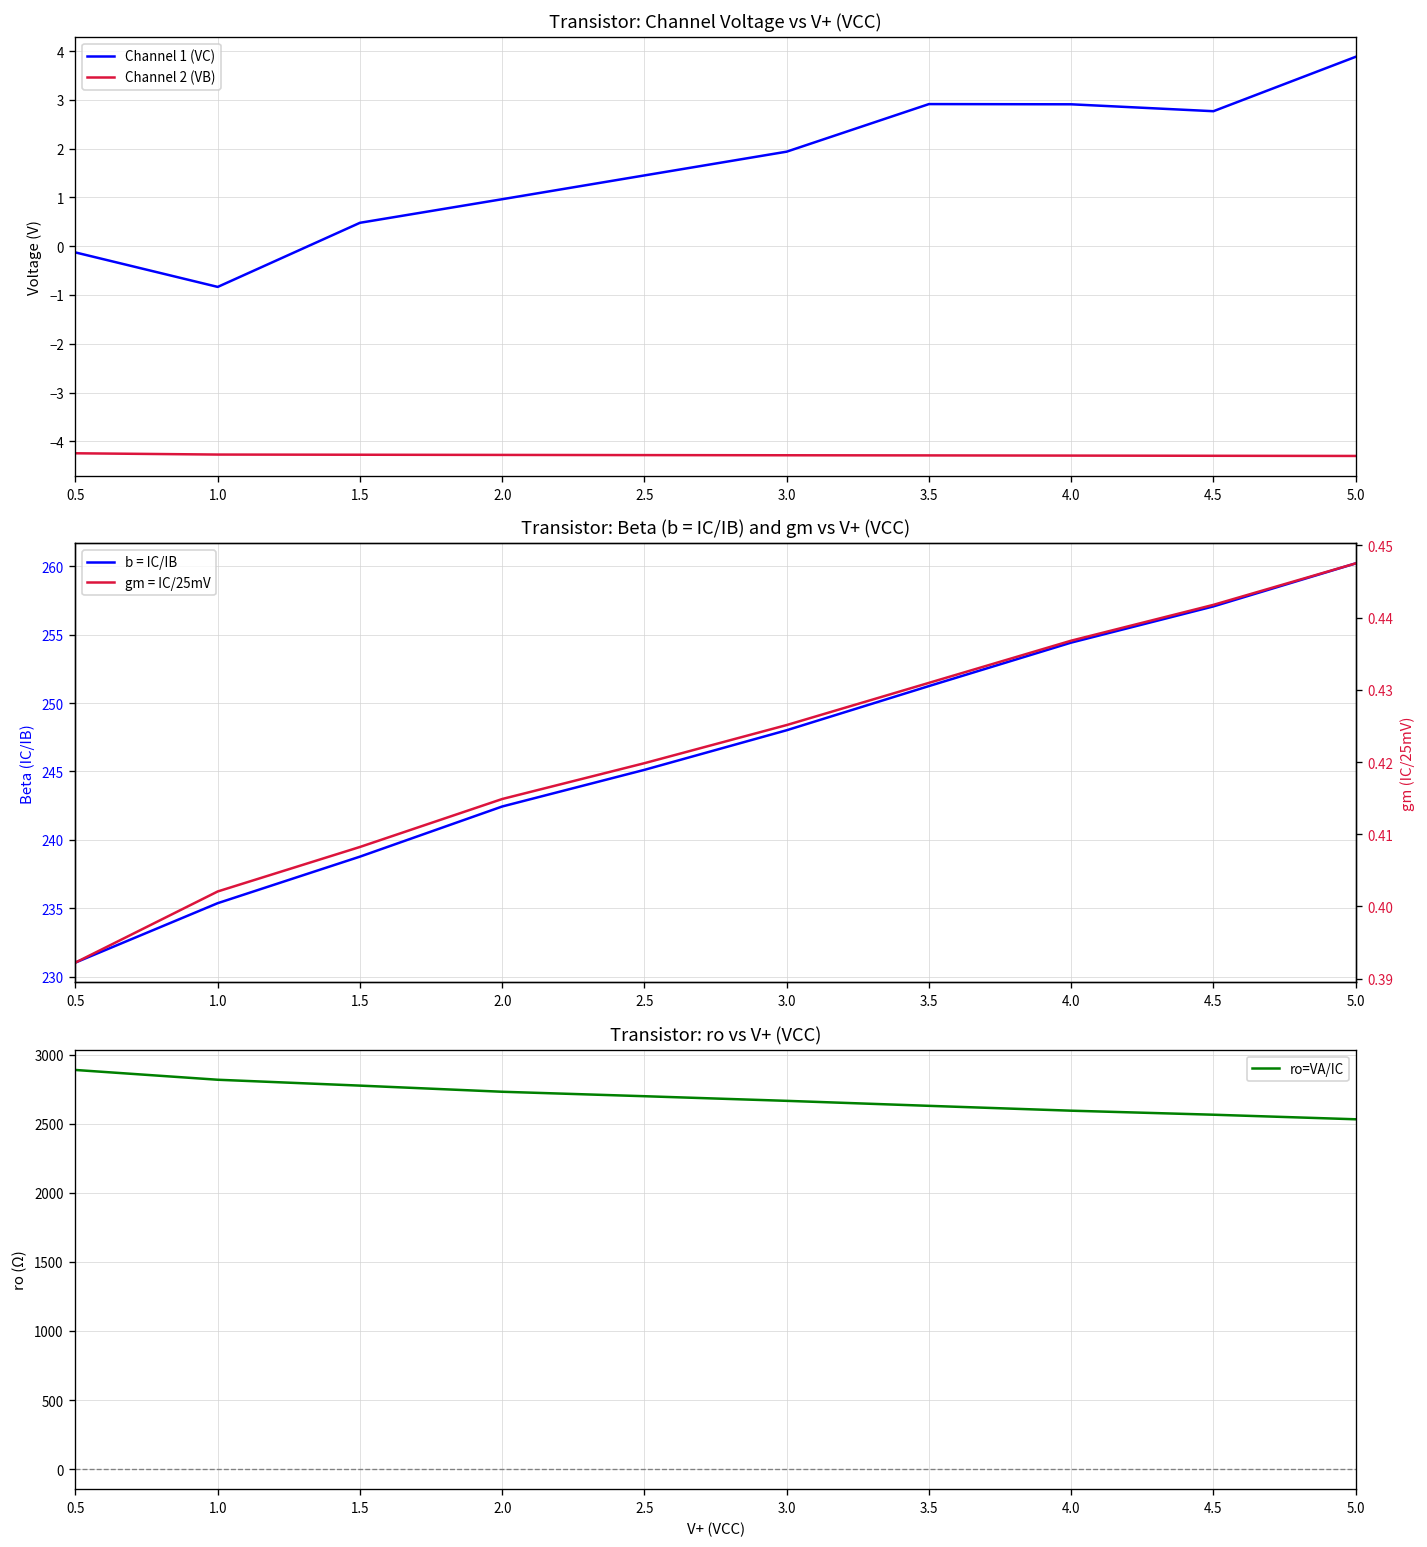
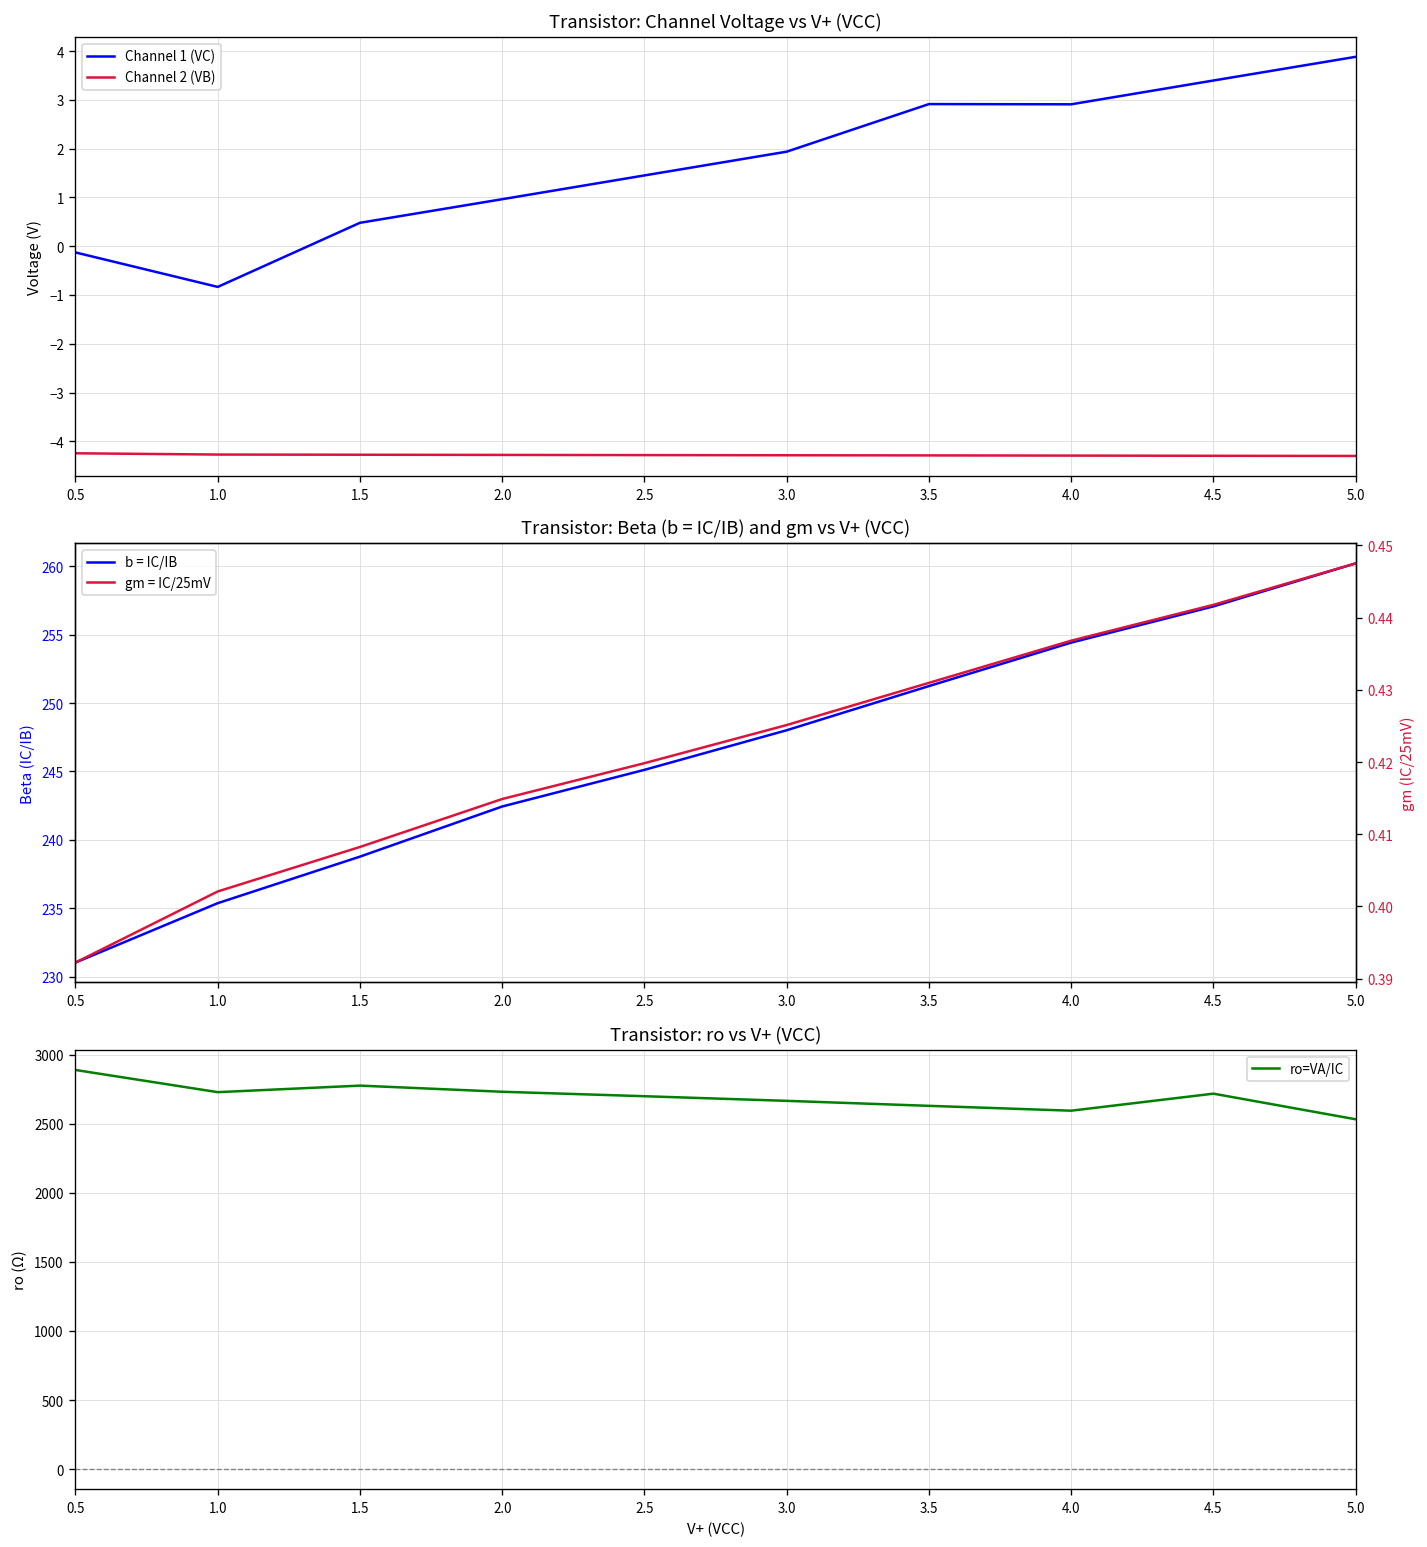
Transistor: Channel Voltage vs V+ (VCC), Channel 1 (VC), 4.5: 2.8 -> 3.4
Transistor: ro vs V+ (VCC), 1.0: 2820 -> 2730
Transistor: ro vs V+ (VCC), 4.5: 2570 -> 2720
